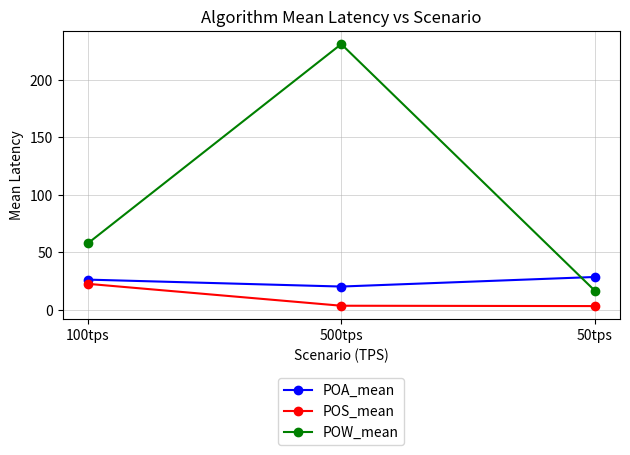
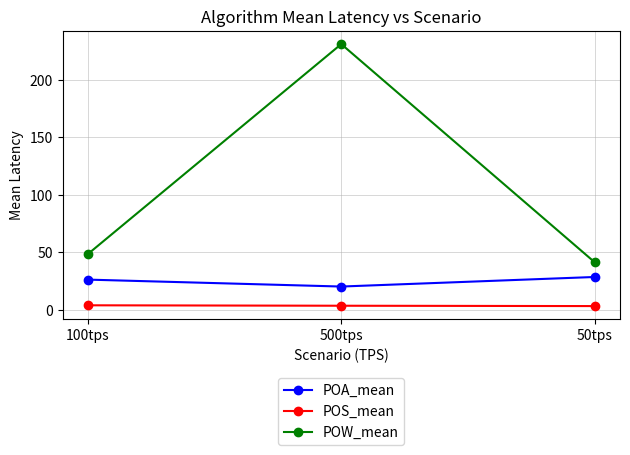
POS_mean, 100tps: 23 -> 4
POW_mean, 100tps: 58 -> 48
POW_mean, 50tps: 17 -> 41
